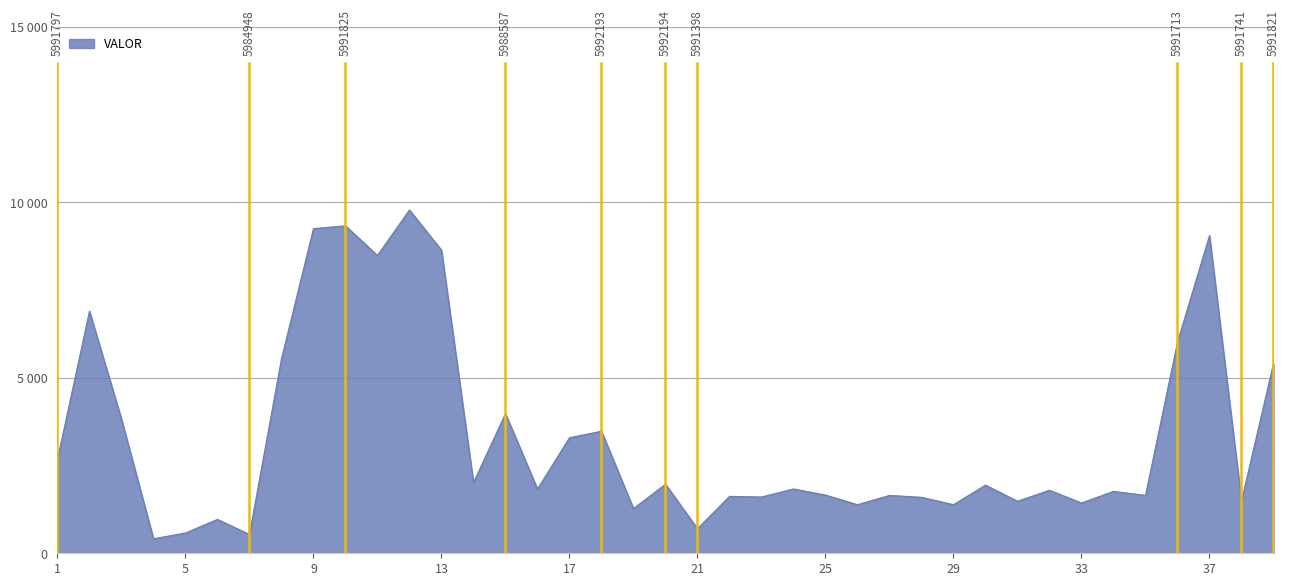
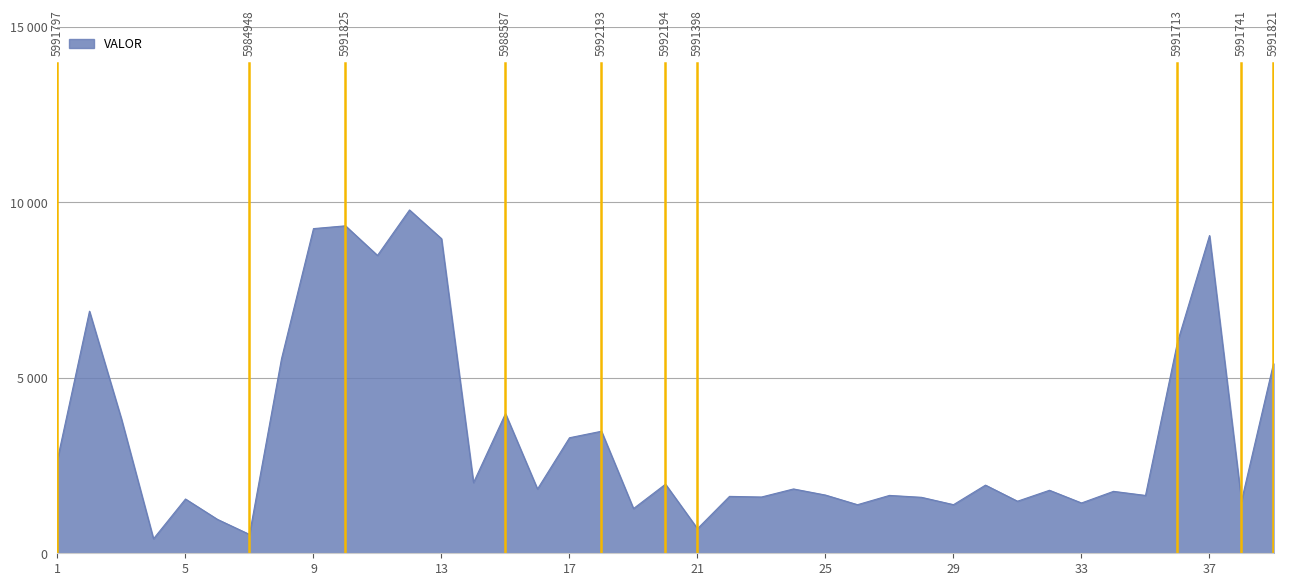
5: 600 -> 1500
13: 8600 -> 9000
